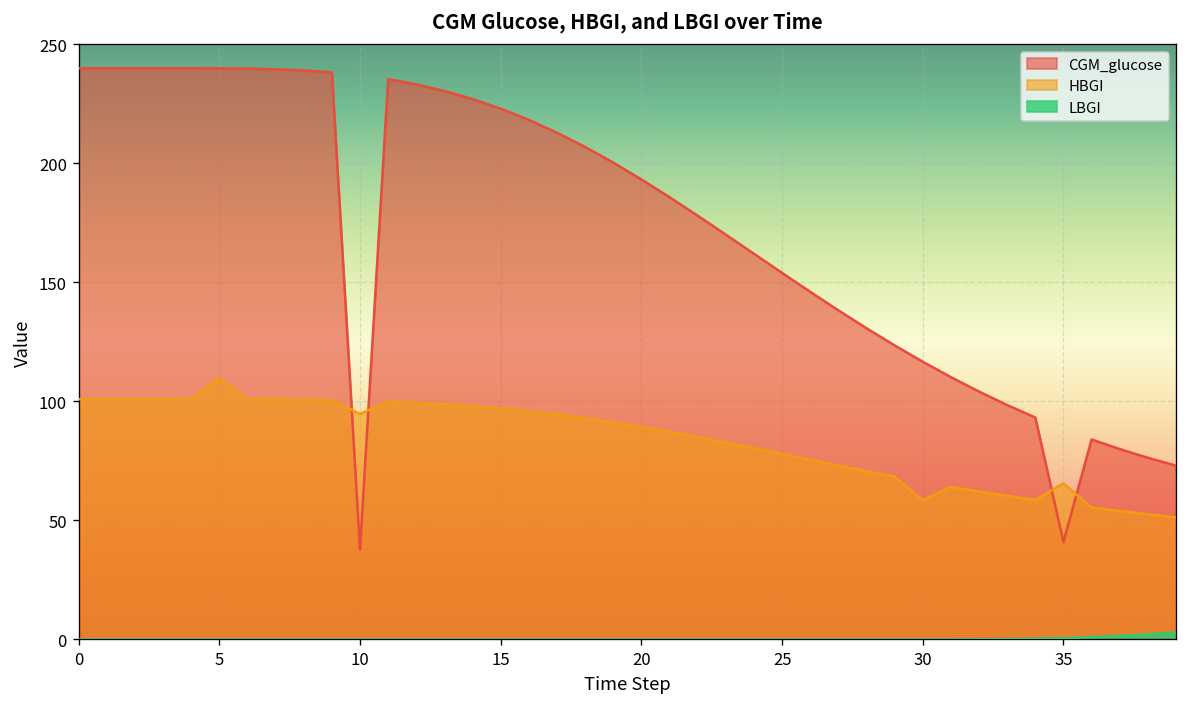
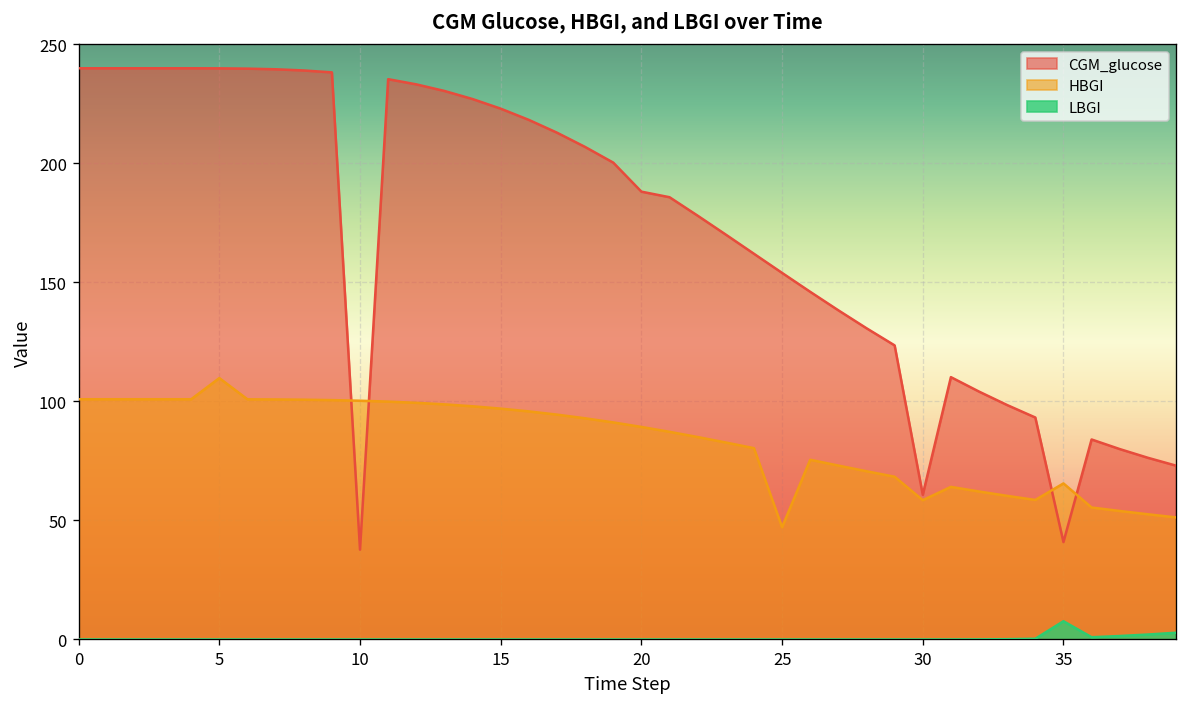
HBGI, 10: 95 -> 100
CGM_glucose, 20: 193 -> 188
HBGI, 25: 78 -> 47
CGM_glucose, 30: 117 -> 61
LBGI, 35: 1 -> 8
